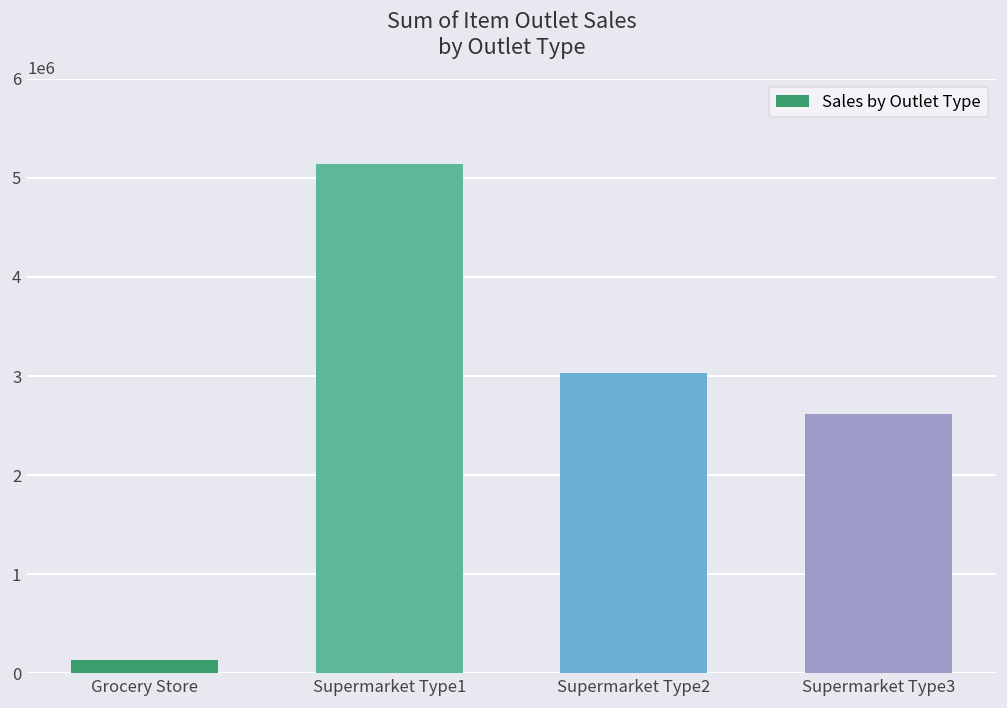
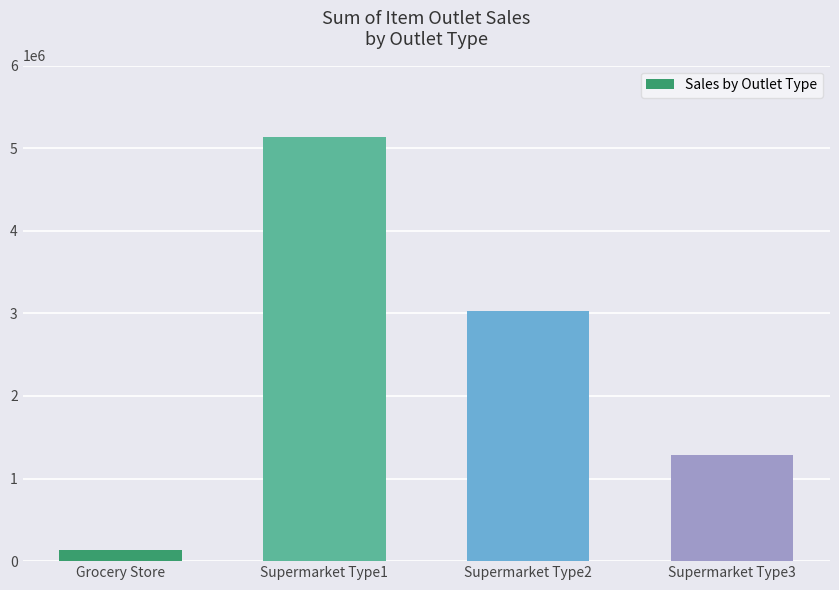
Supermarket Type3: 2600000 -> 1300000
